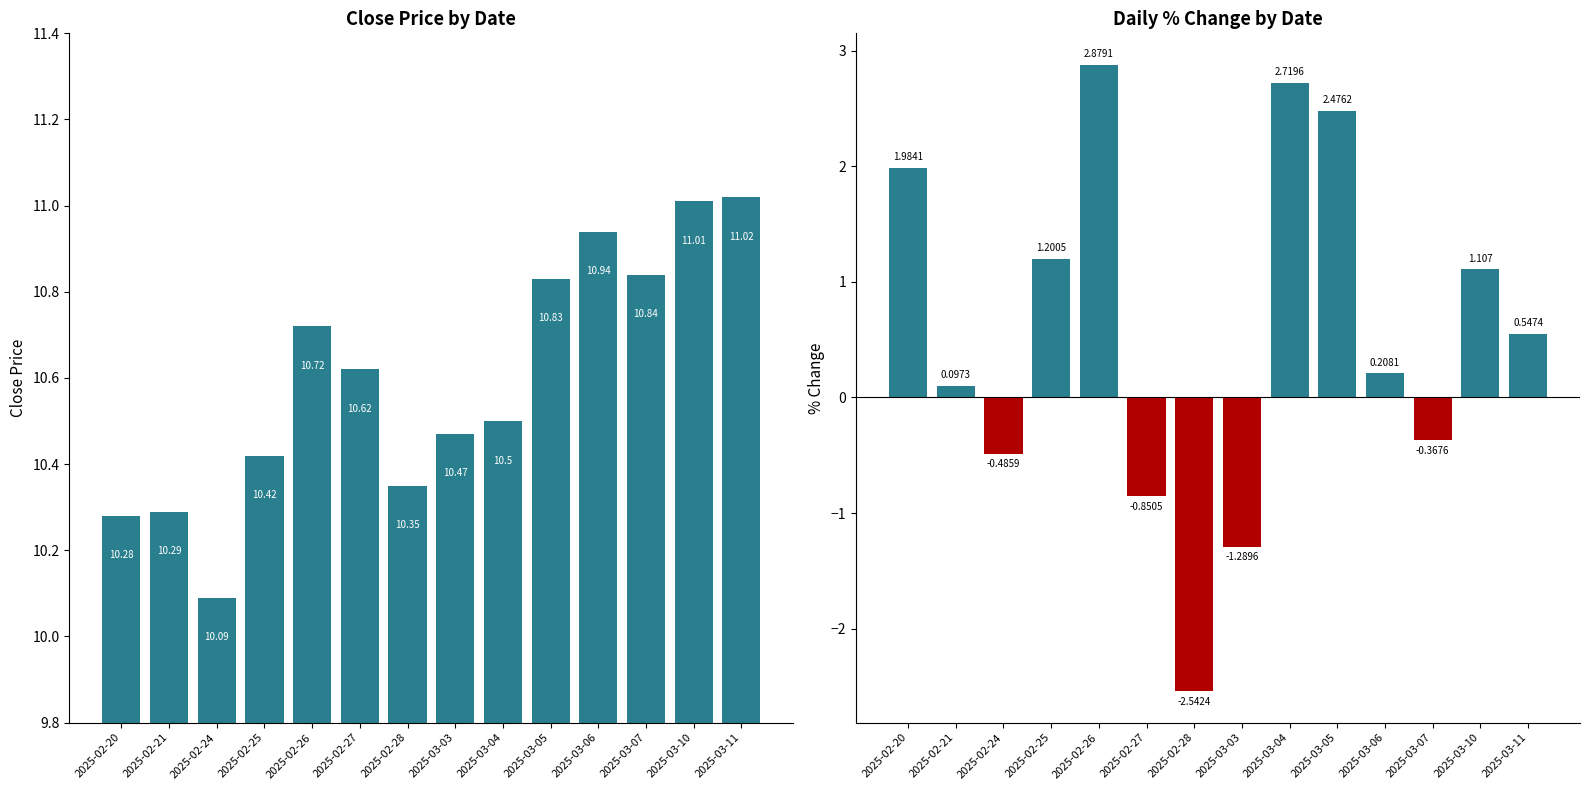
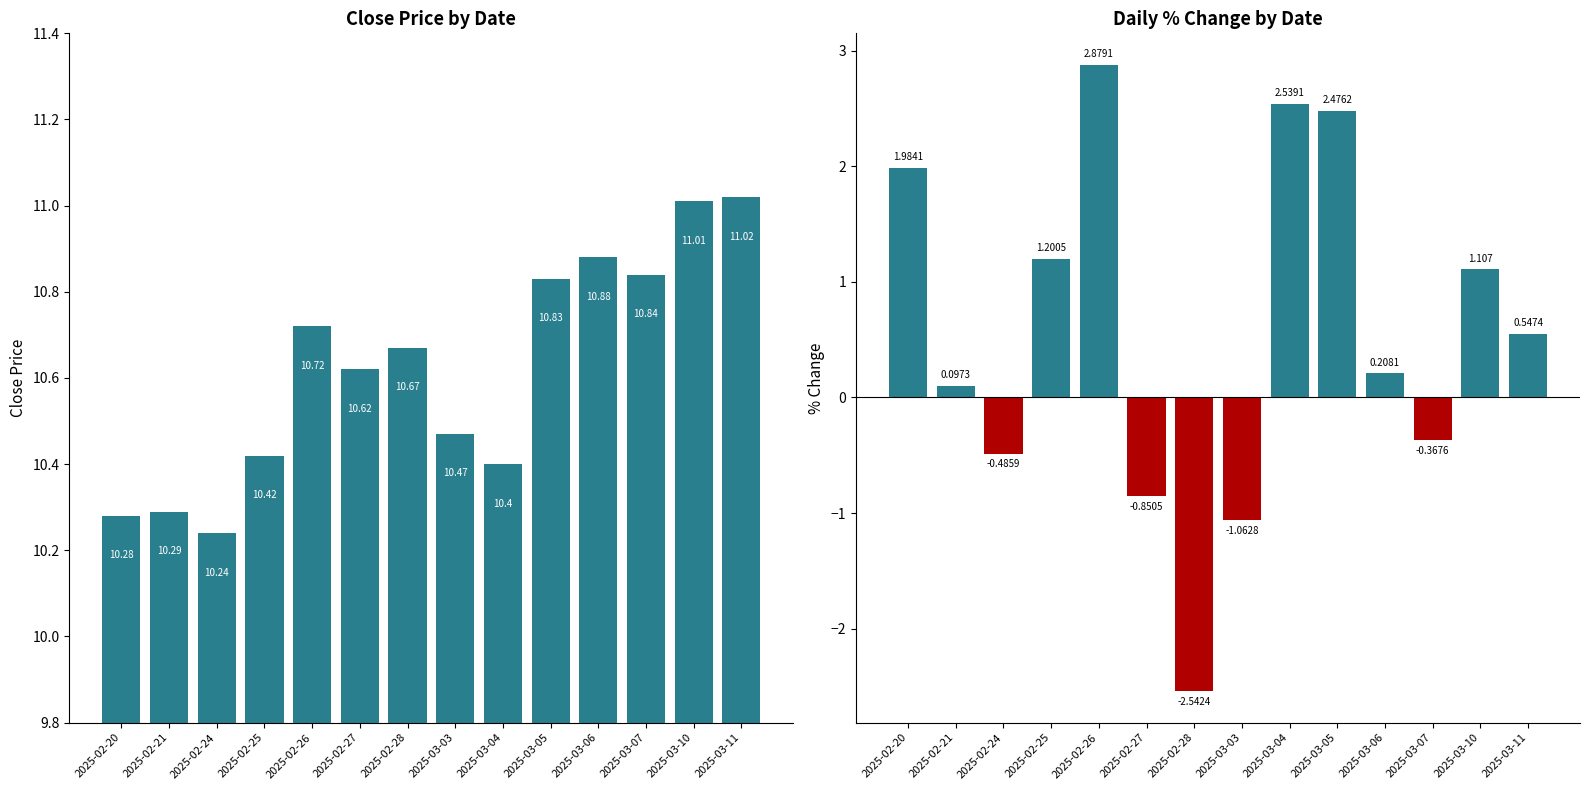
Close Price by Date, 2025-02-24: 10.09 -> 10.24
Close Price by Date, 2025-02-28: 10.35 -> 10.67
Close Price by Date, 2025-03-04: 10.5 -> 10.4
Close Price by Date, 2025-03-06: 10.94 -> 10.88
Daily % Change by Date, 2025-03-03: -1.2896 -> -1.0628
Daily % Change by Date, 2025-03-04: 2.7196 -> 2.5391
